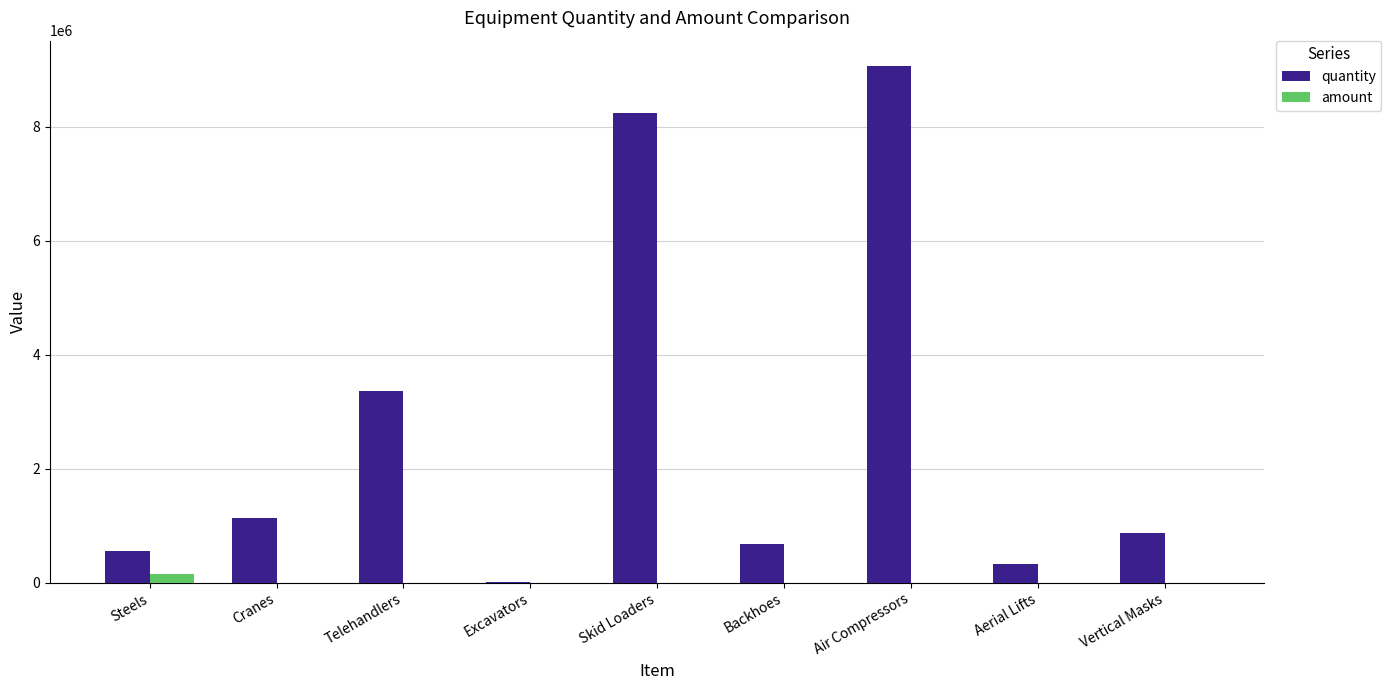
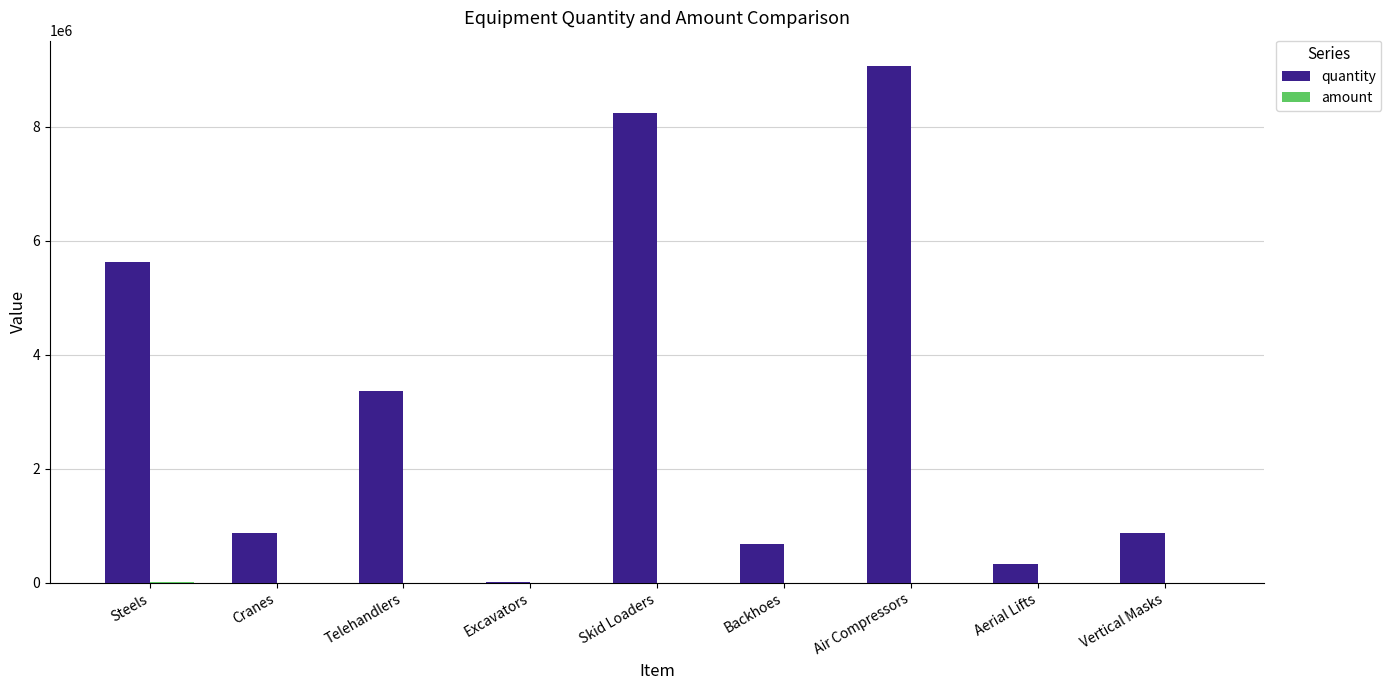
quantity, Steels: 600000 -> 5600000
amount, Steels: 200000 -> 0
quantity, Cranes: 1100000 -> 900000
